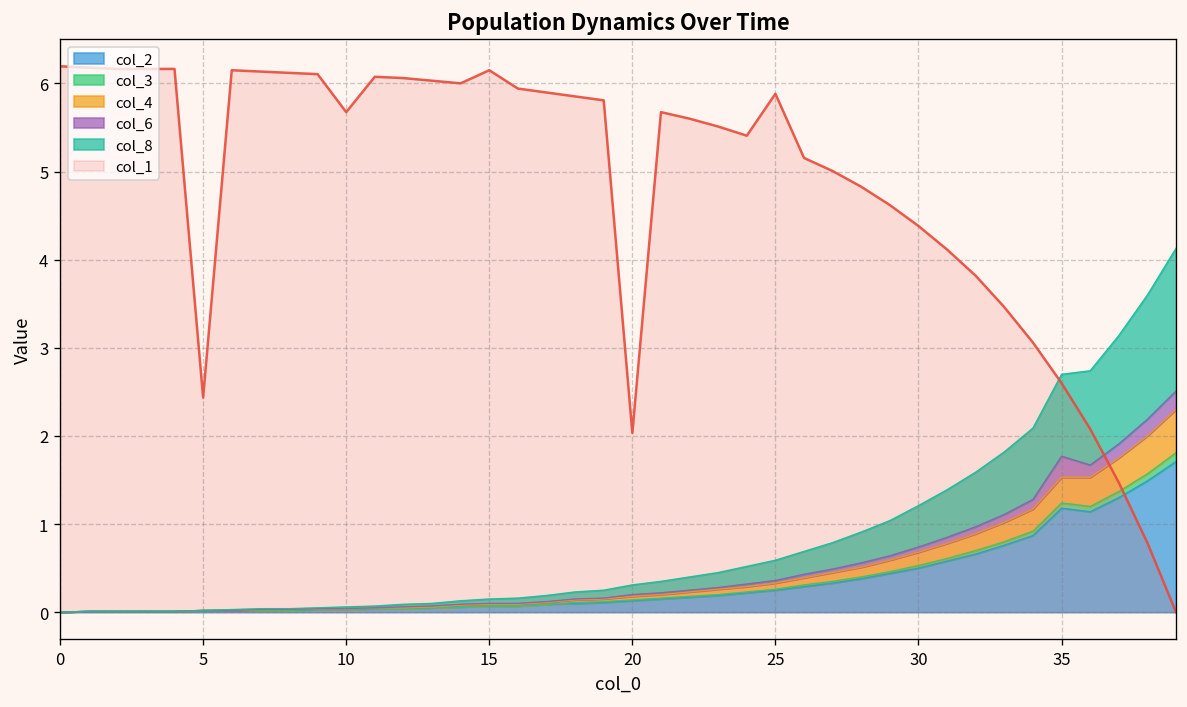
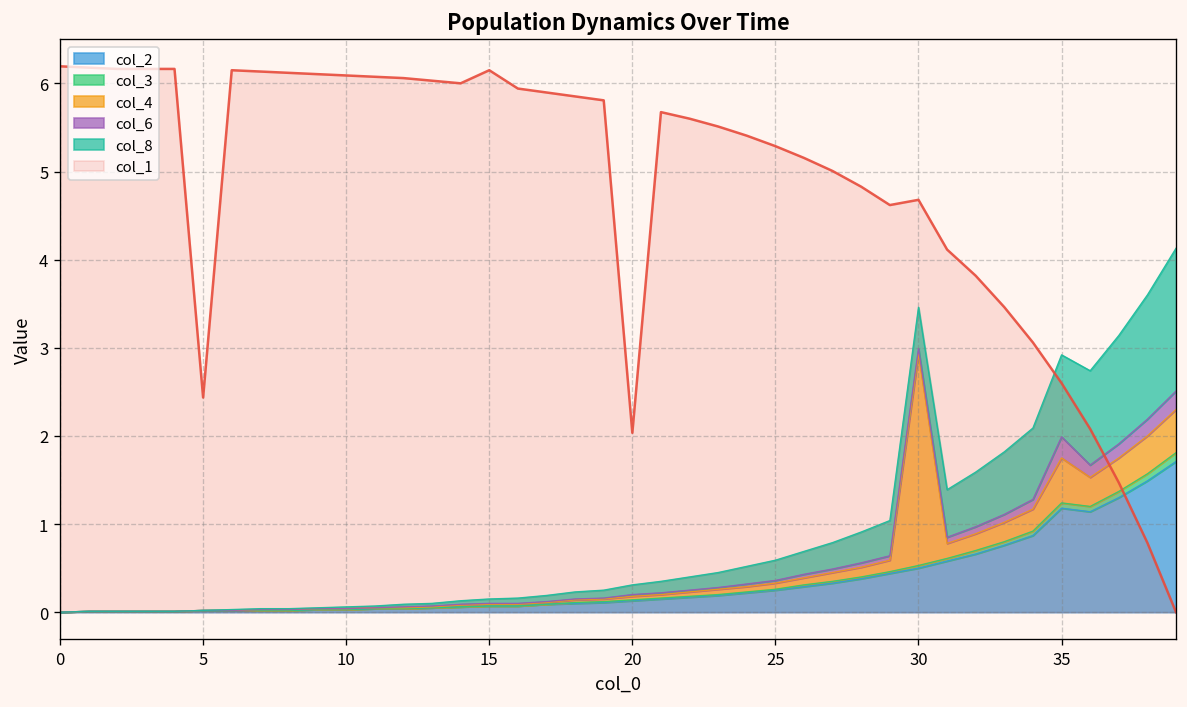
col_1, 10: 5.7 -> 6.1
col_1, 25: 5.9 -> 5.3
col_4, 30: 0.2 -> 2.4
col_1, 30: 4.4 -> 4.7
col_4, 35: 0.3 -> 0.5
